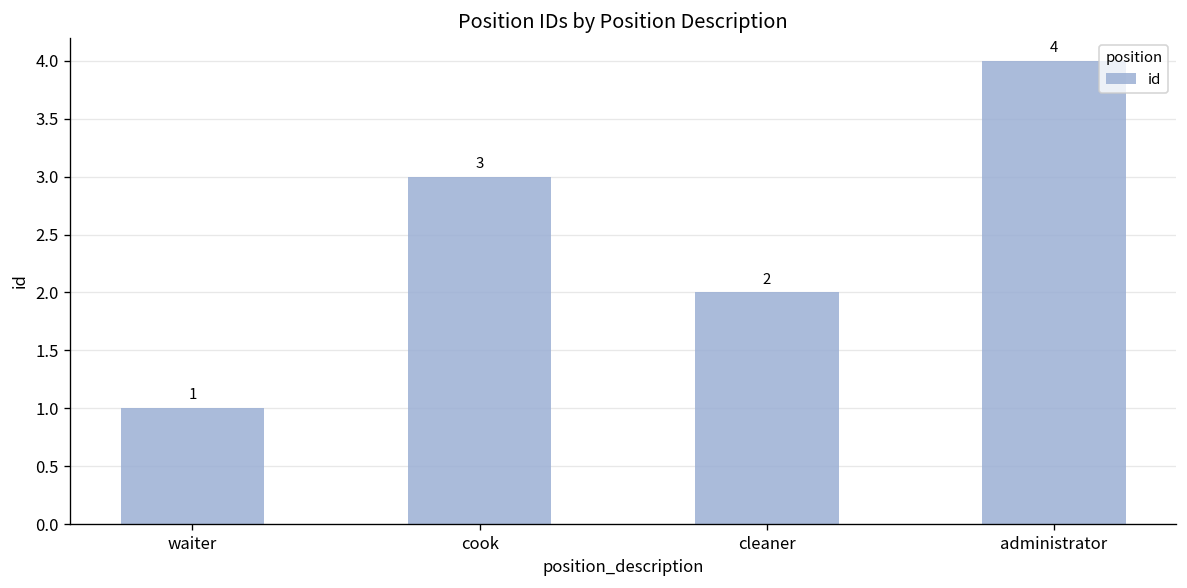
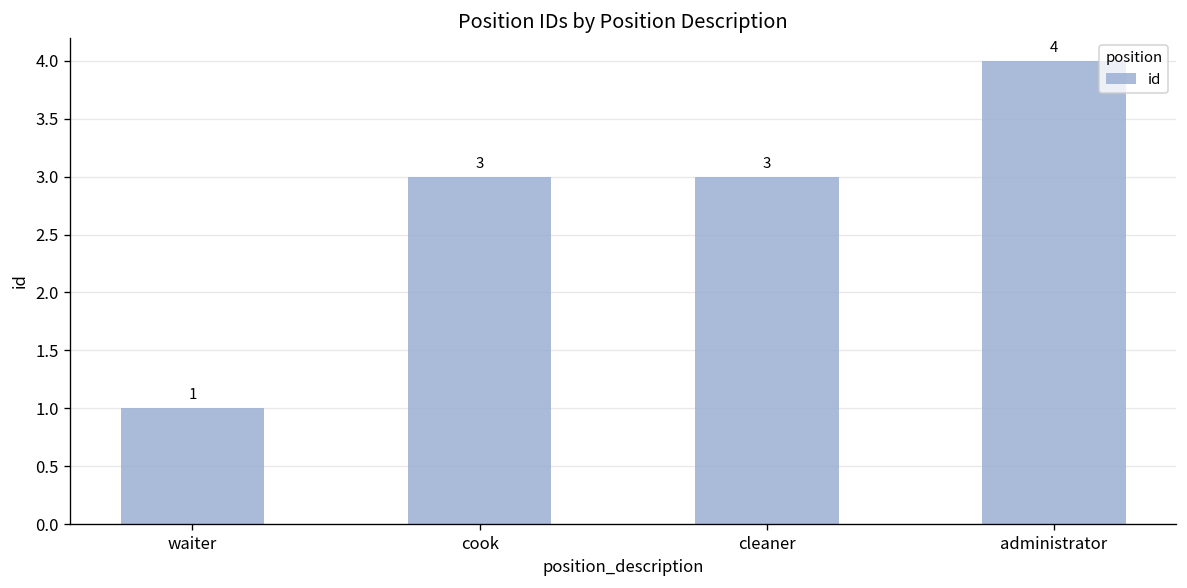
cleaner: 2 -> 3
